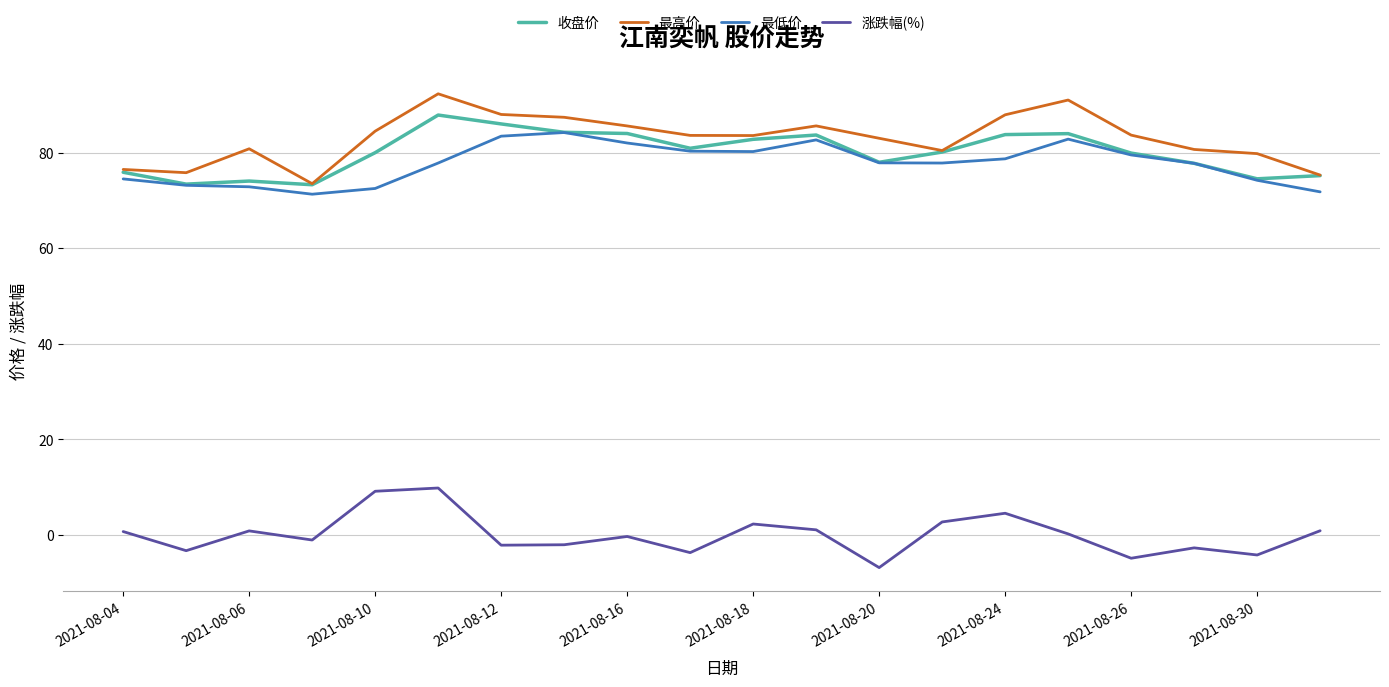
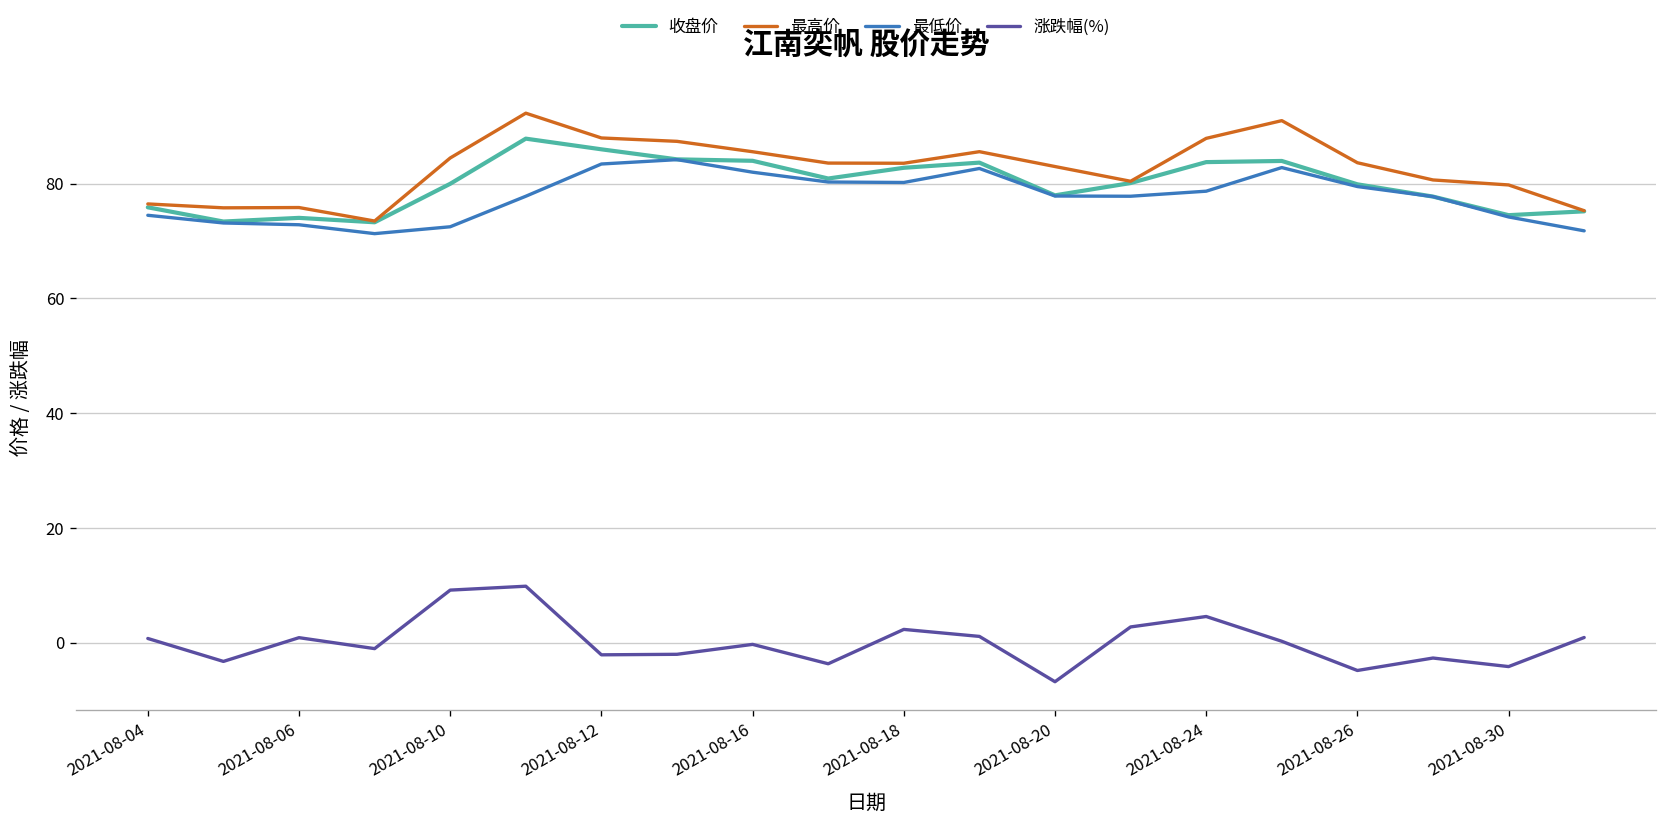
最高价, 2021-08-06: 81 -> 76
